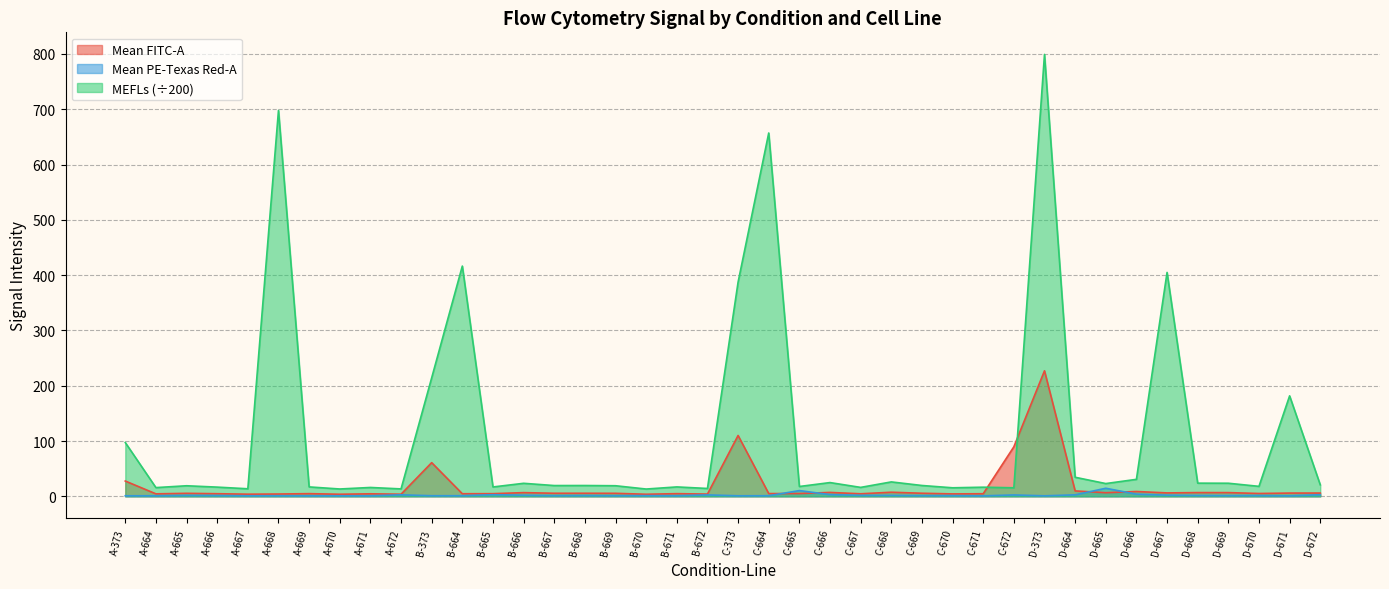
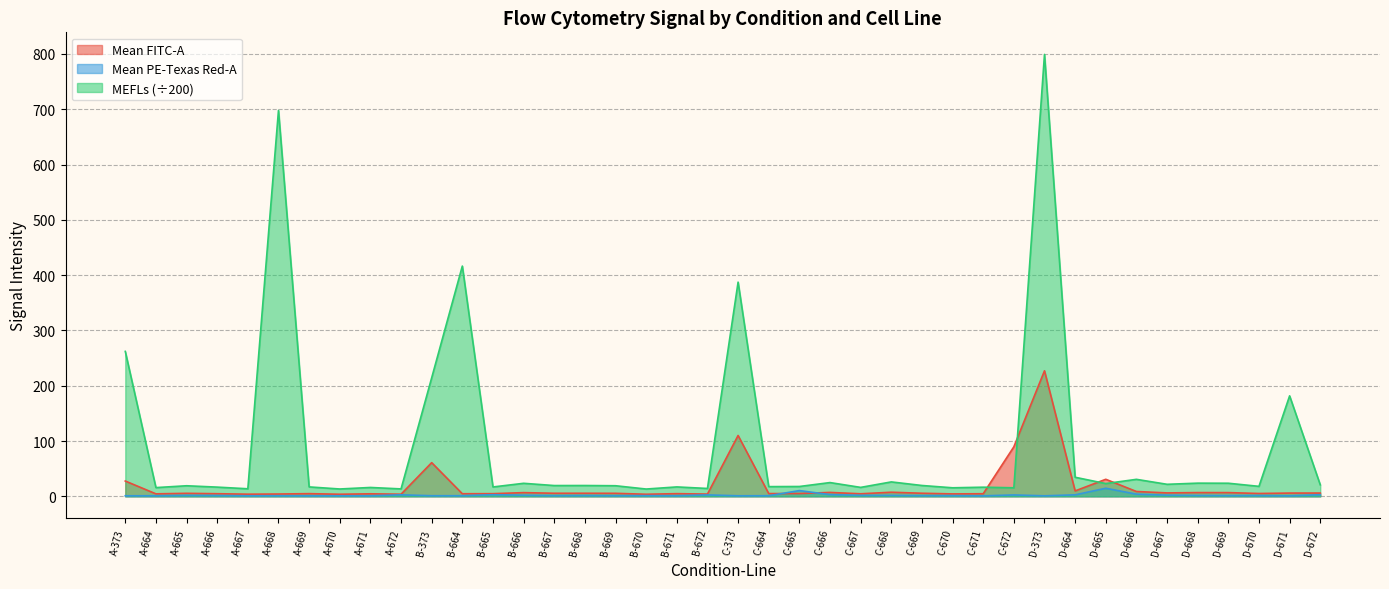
MEFLs (÷200), A-373: 100 -> 260
MEFLs (÷200), C-664: 660 -> 20
Mean FITC-A, D-665: 10 -> 30
MEFLs (÷200), D-667: 400 -> 20
